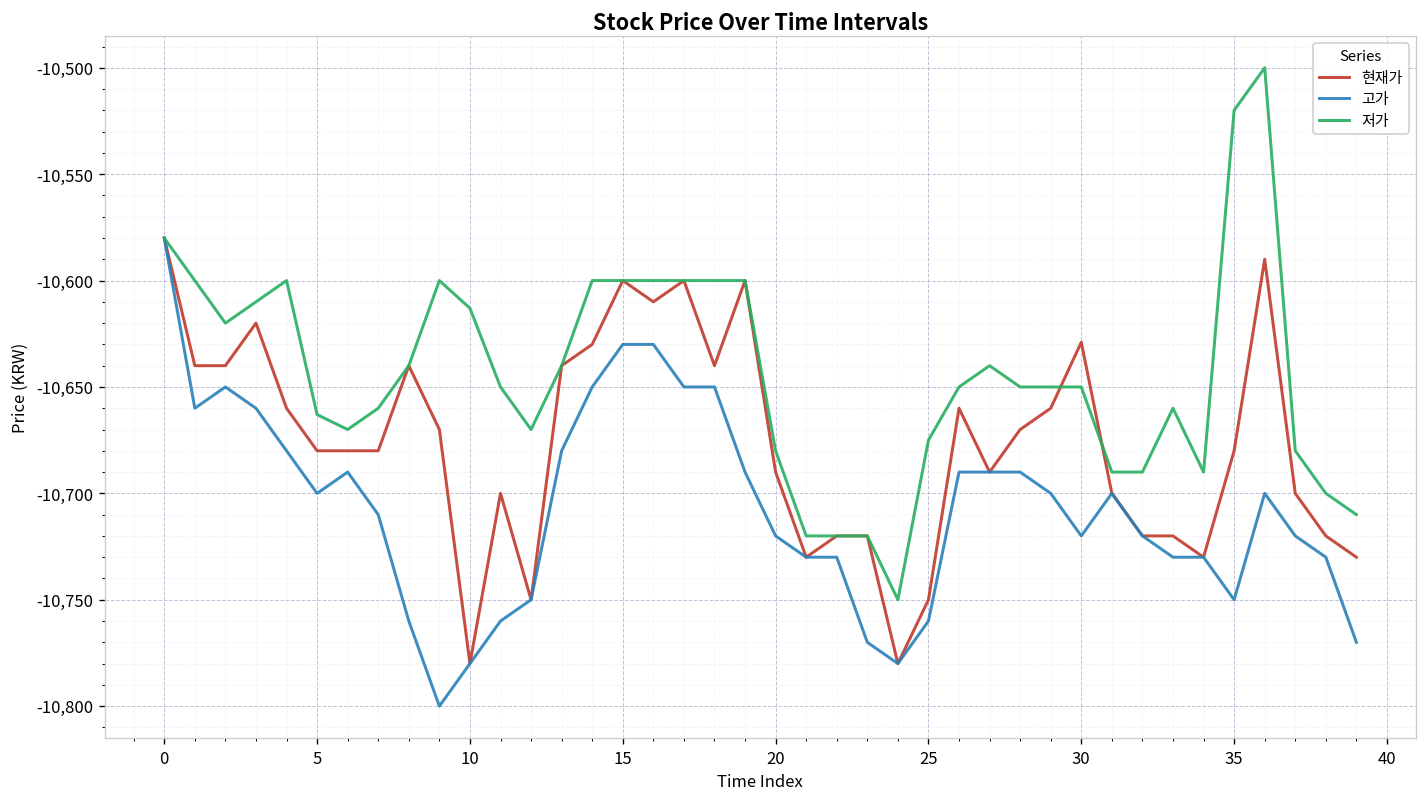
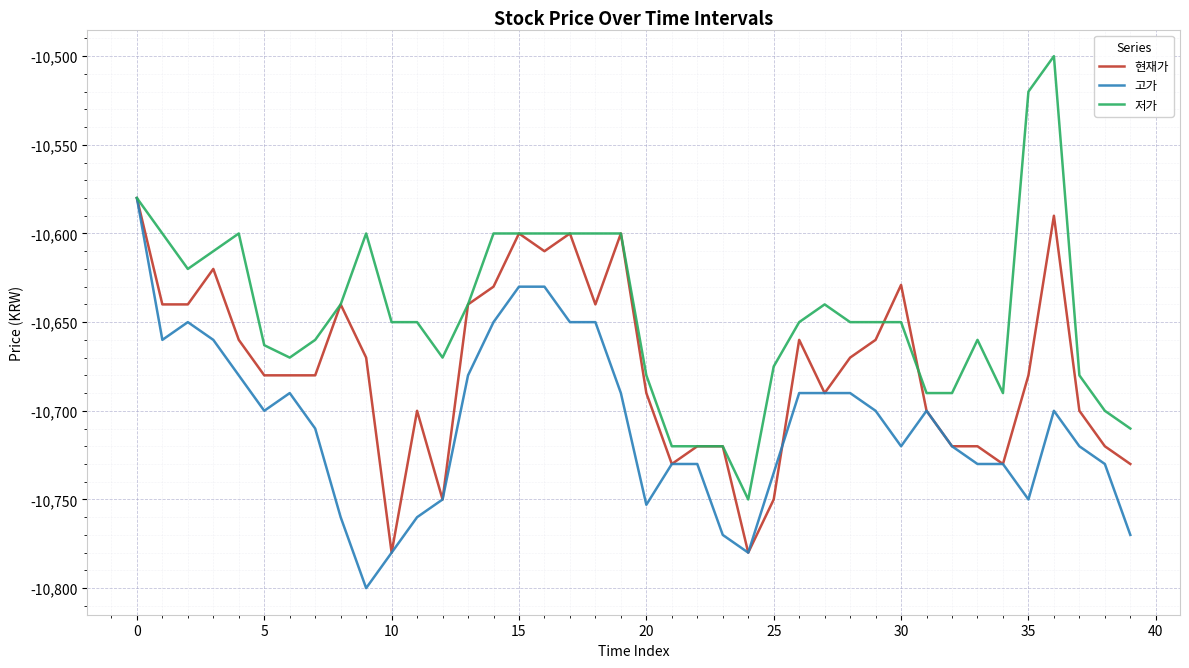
저가, 10: -10,613 -> -10,650
고가, 20: -10,720 -> -10,753
고가, 25: -10,760 -> -10,735
